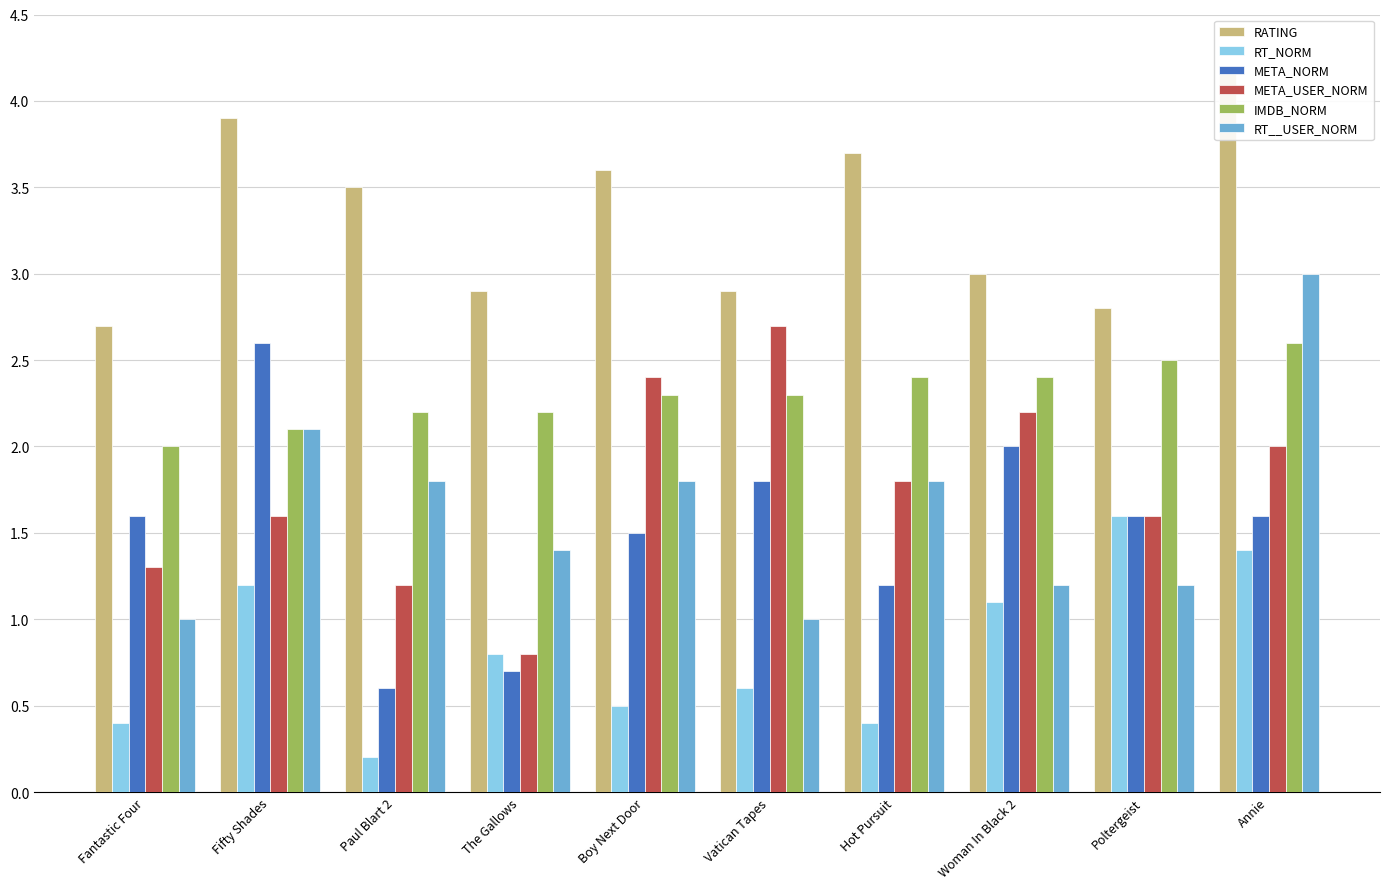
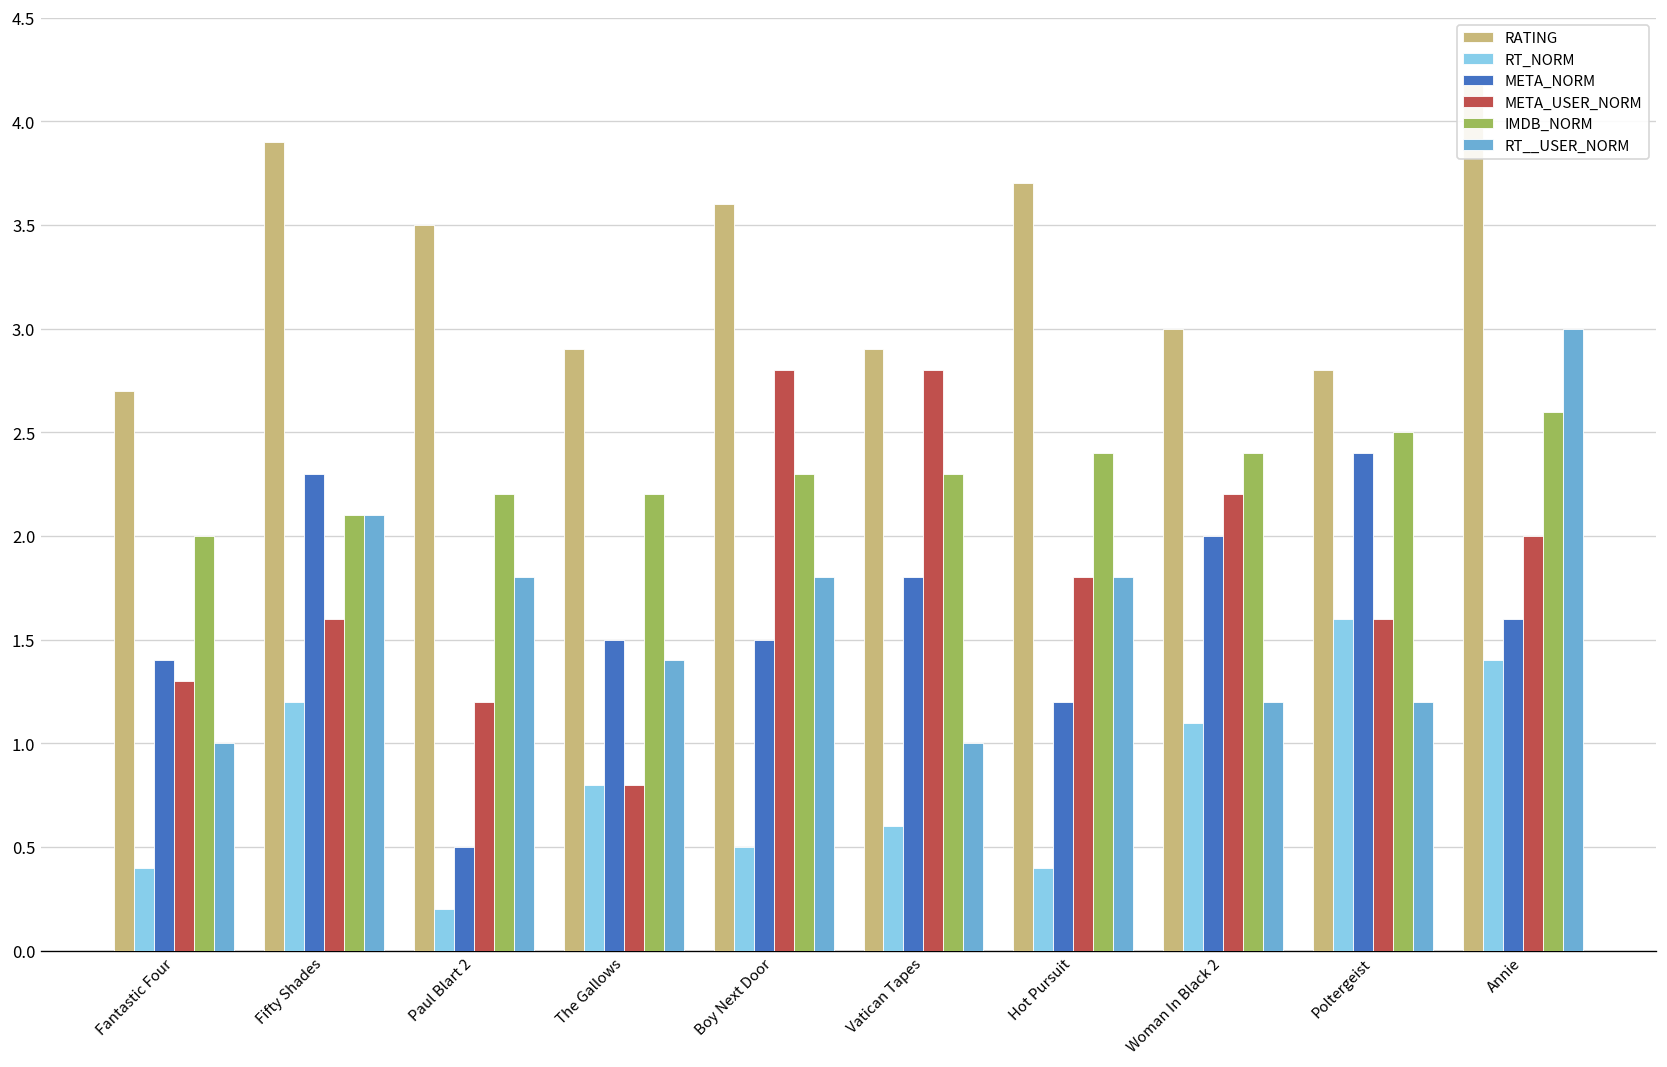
META_NORM, Fantastic Four: 1.6 -> 1.4
META_NORM, Fifty Shades: 2.6 -> 2.3
META_NORM, Paul Blart 2: 0.6 -> 0.5
META_NORM, The Gallows: 0.7 -> 1.5
META_USER_NORM, Boy Next Door: 2.4 -> 2.8
META_USER_NORM, Vatican Tapes: 2.7 -> 2.8
META_NORM, Poltergeist: 1.6 -> 2.4
